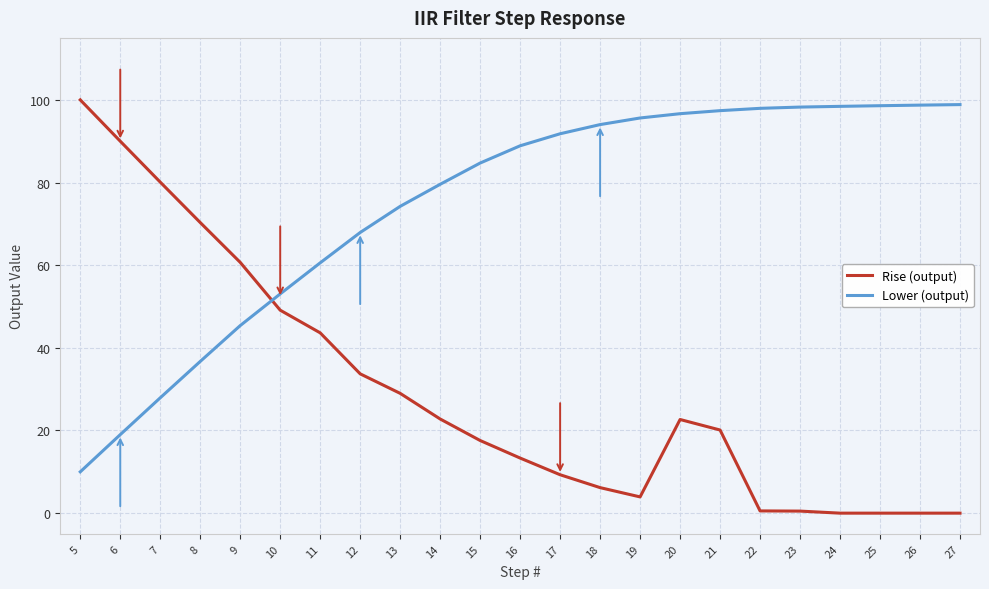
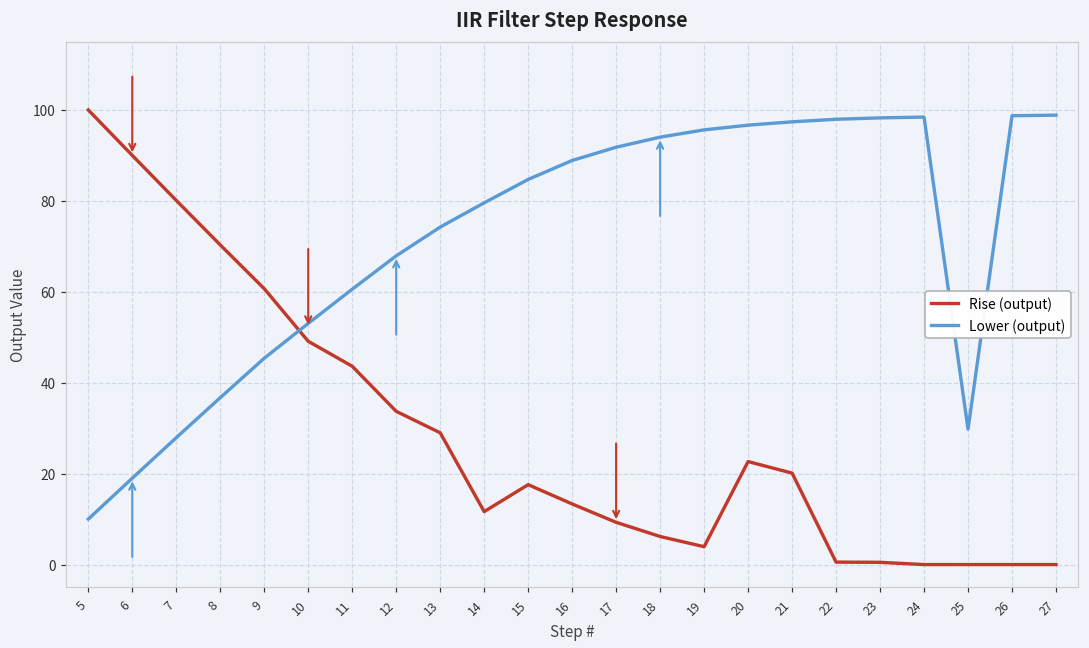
Rise (output), 14: 23 -> 12
Lower (output), 25: 99 -> 30
